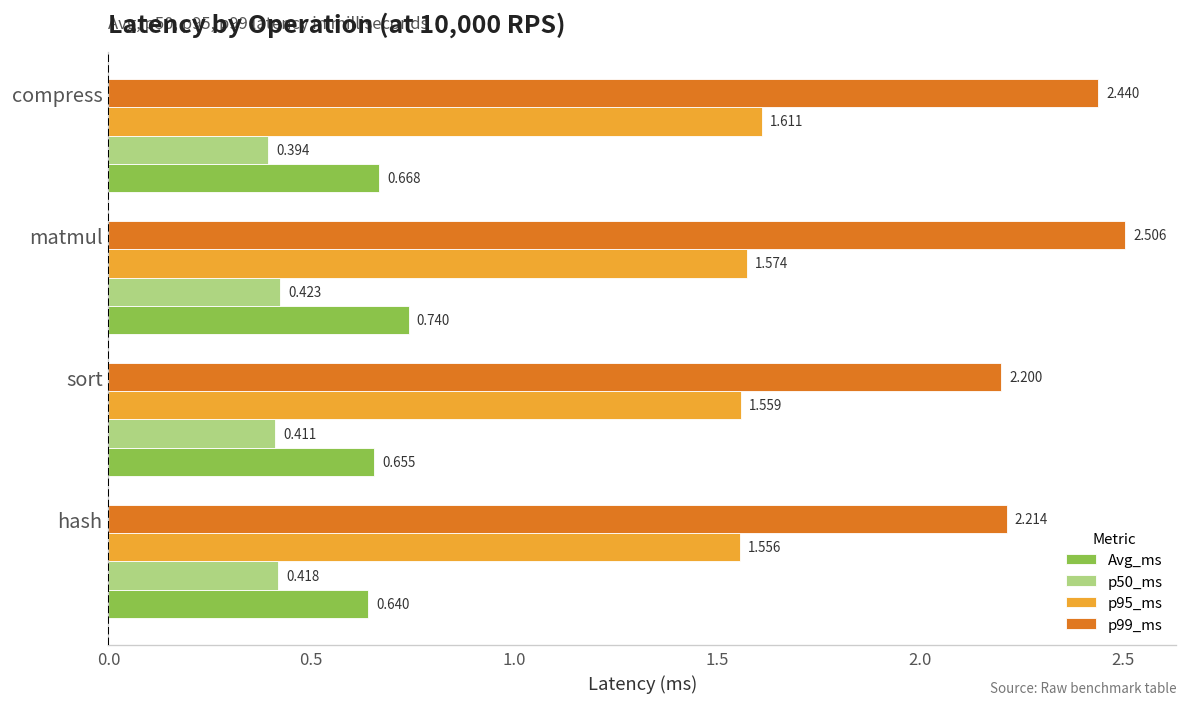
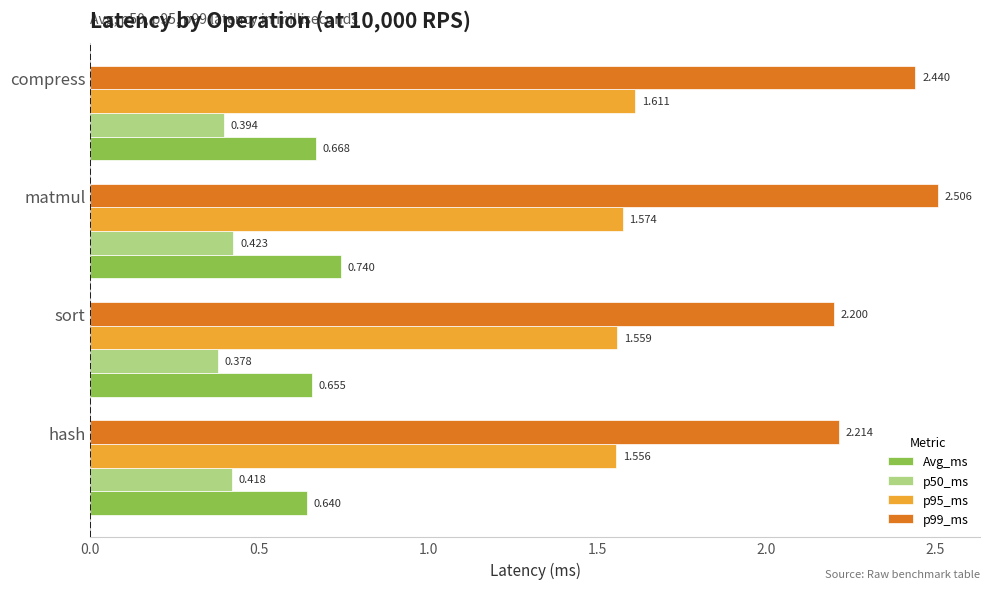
p50_ms, sort: 0.411 -> 0.378
